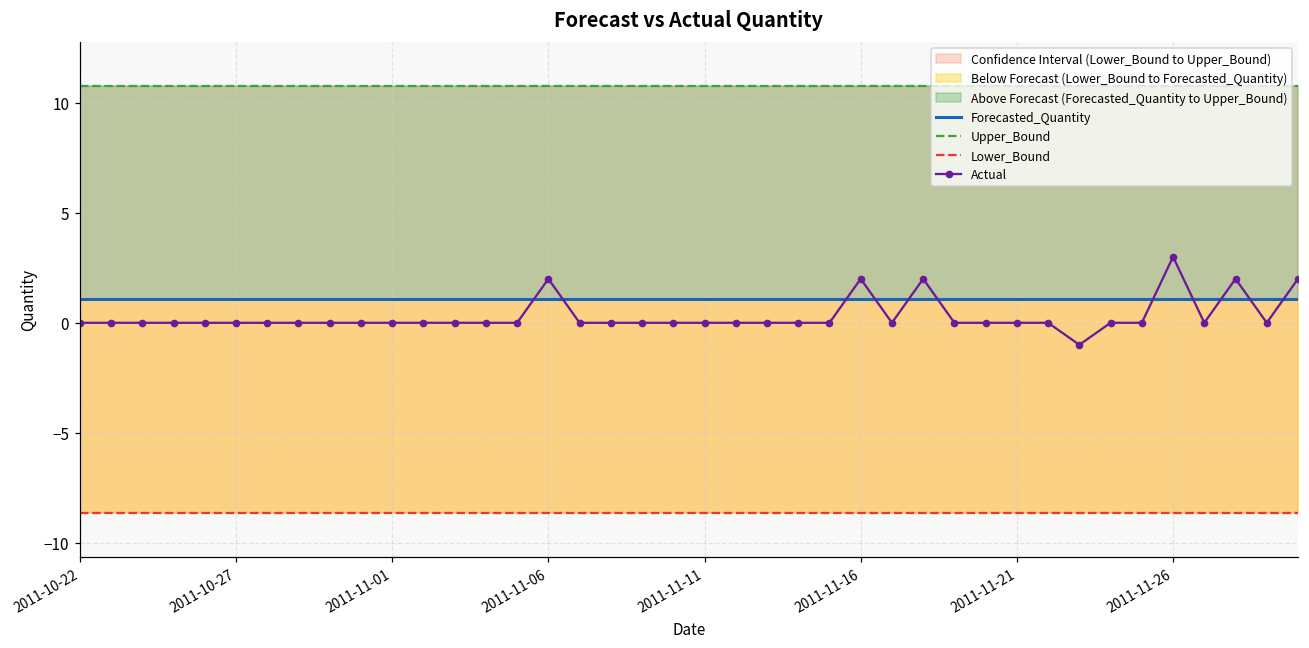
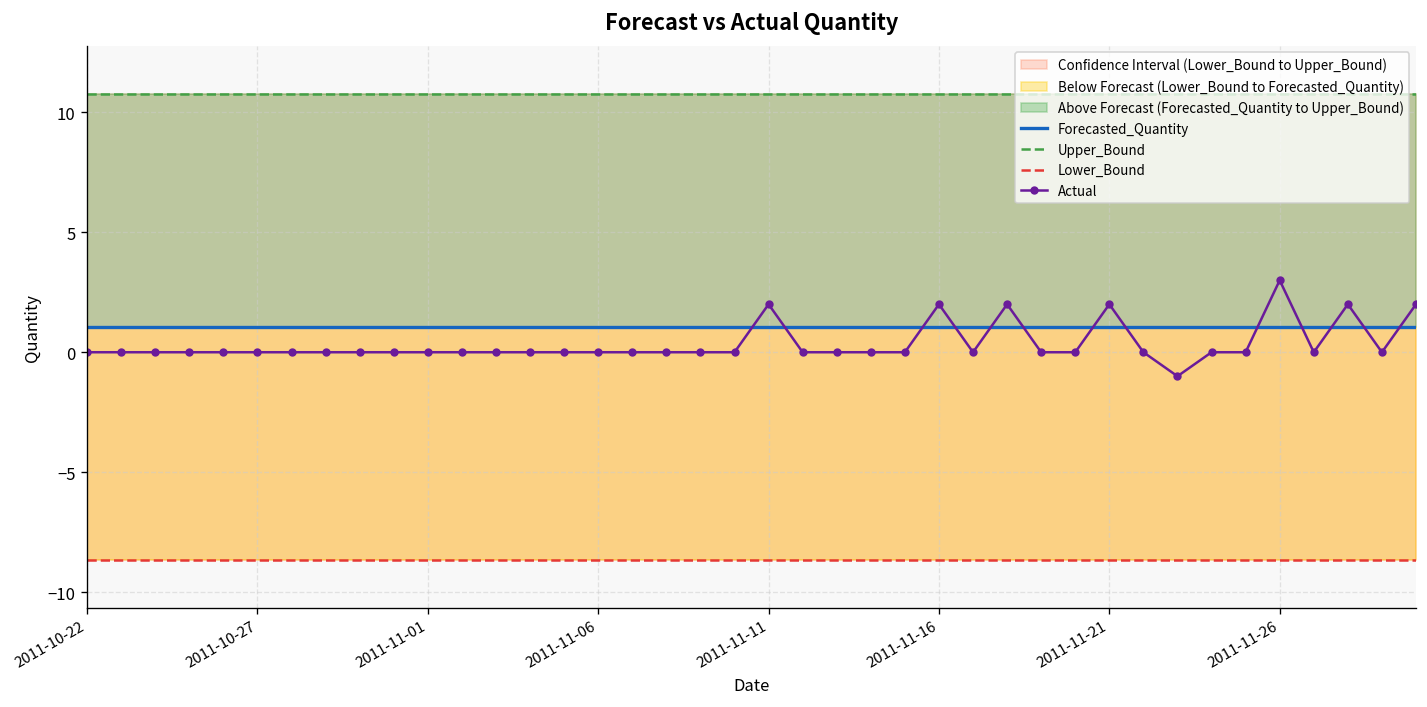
Actual, 2011-11-06: 2 -> 0
Actual, 2011-11-11: 0 -> 2
Actual, 2011-11-21: 0 -> 2
